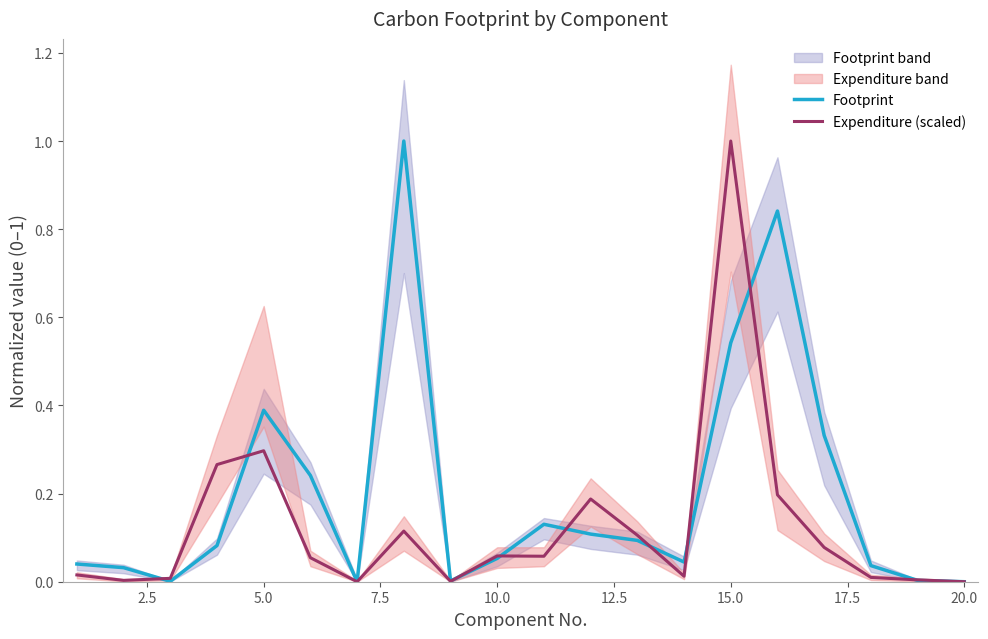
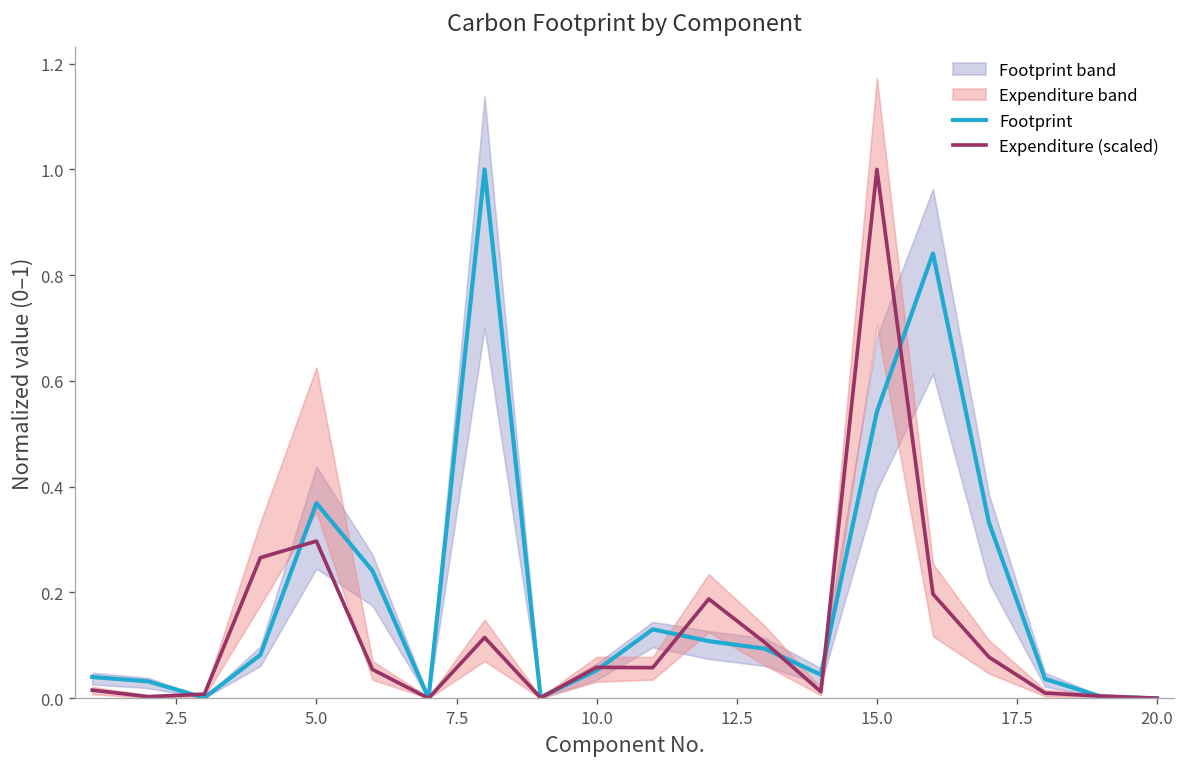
Footprint, 5.0: 0.39 -> 0.37
